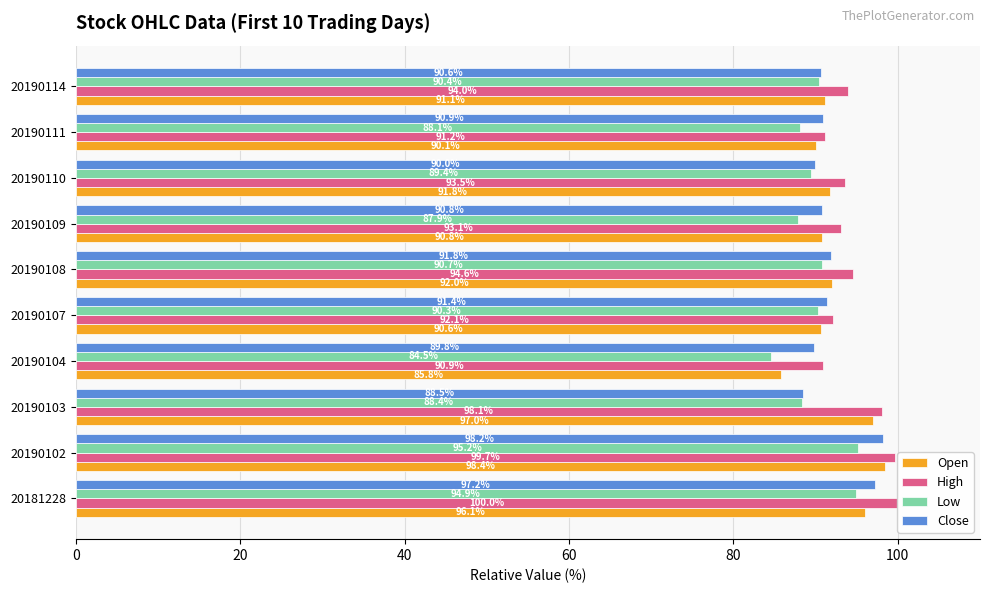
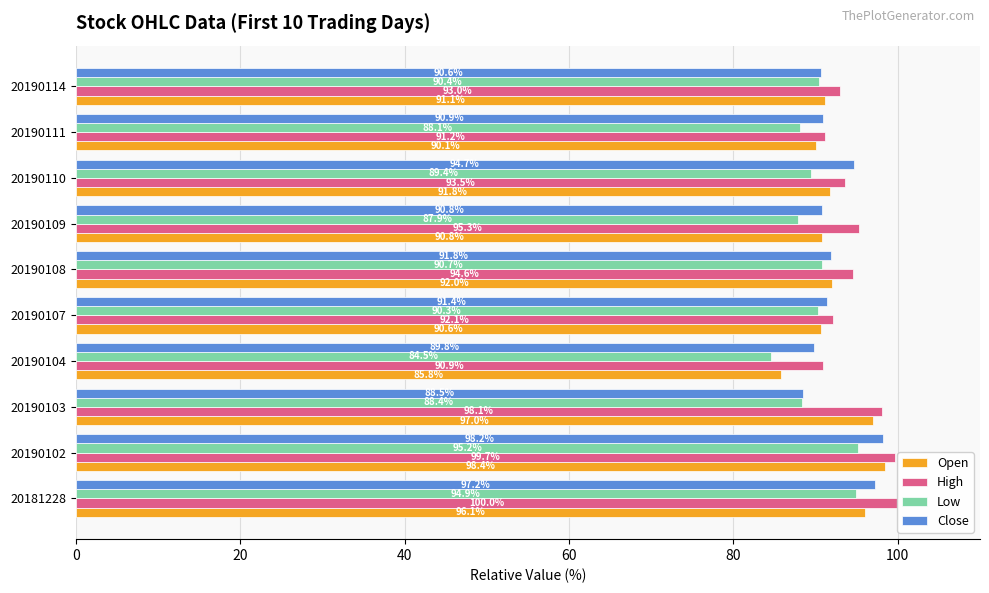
High, 20190114: 94.0% -> 93.0%
Close, 20190110: 90.0% -> 94.7%
High, 20190109: 93.1% -> 95.3%
